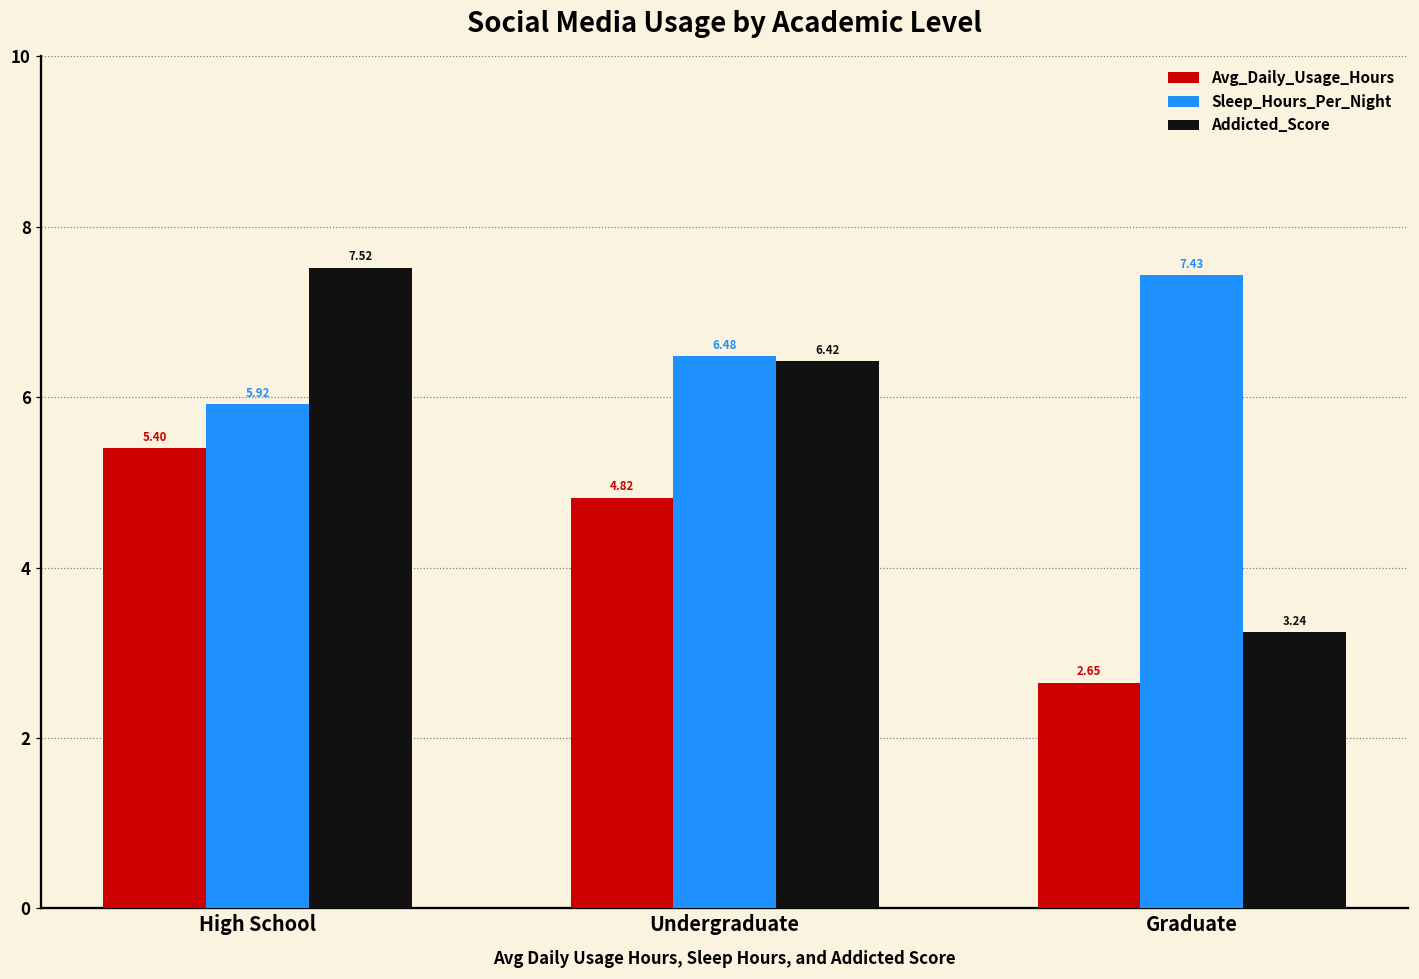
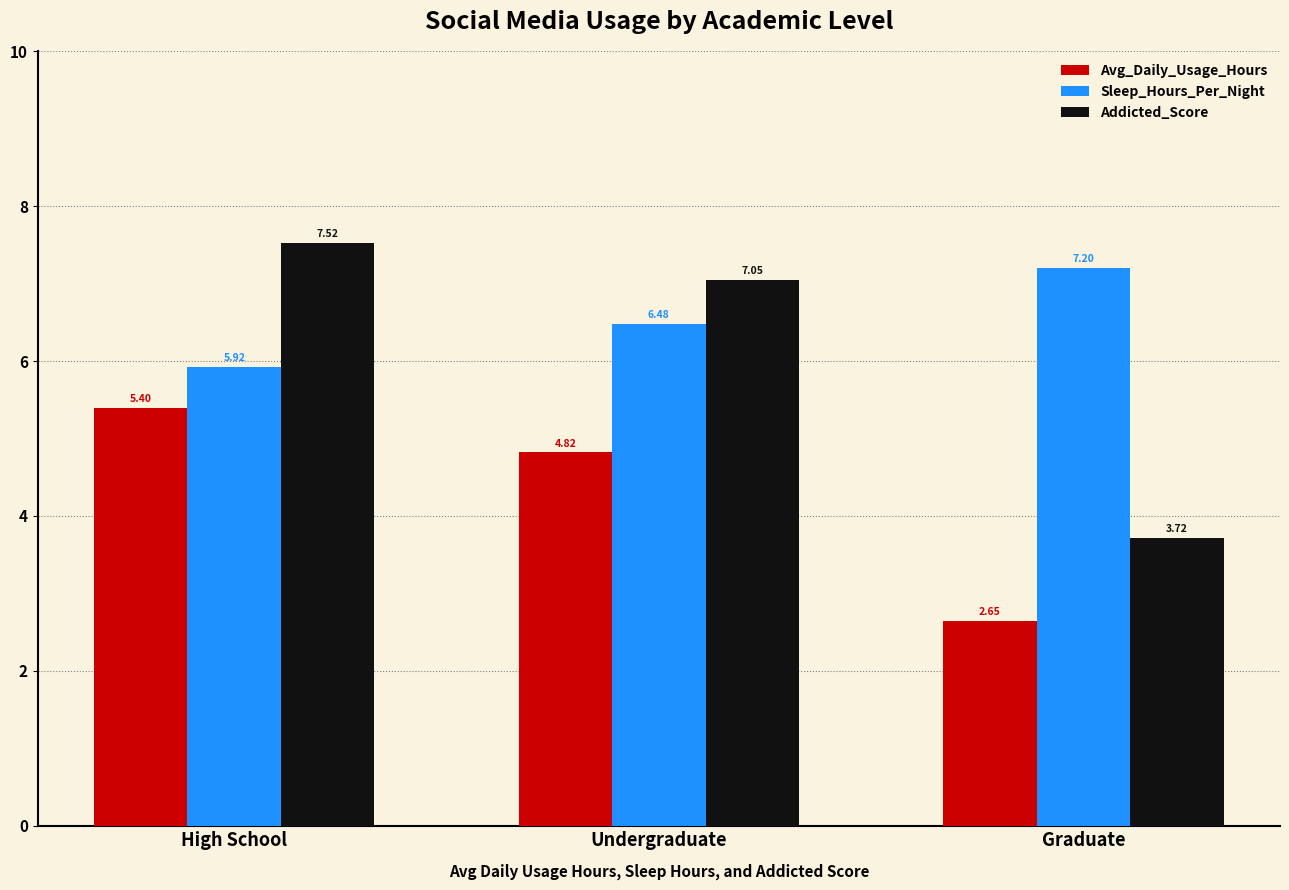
Addicted_Score, Undergraduate: 6.42 -> 7.05
Sleep_Hours_Per_Night, Graduate: 7.43 -> 7.20
Addicted_Score, Graduate: 3.24 -> 3.72
